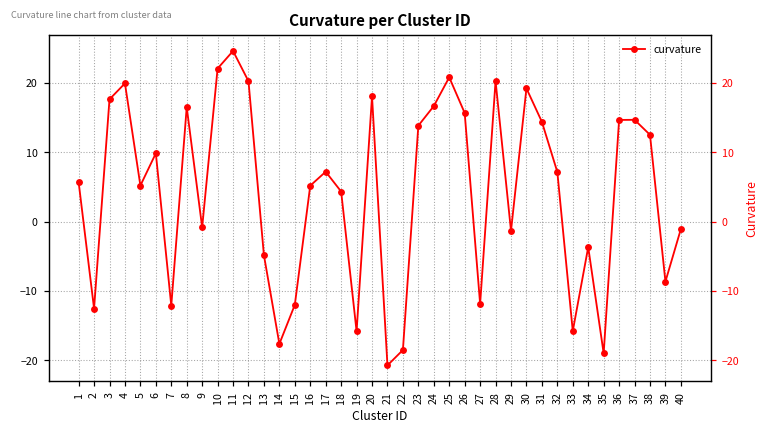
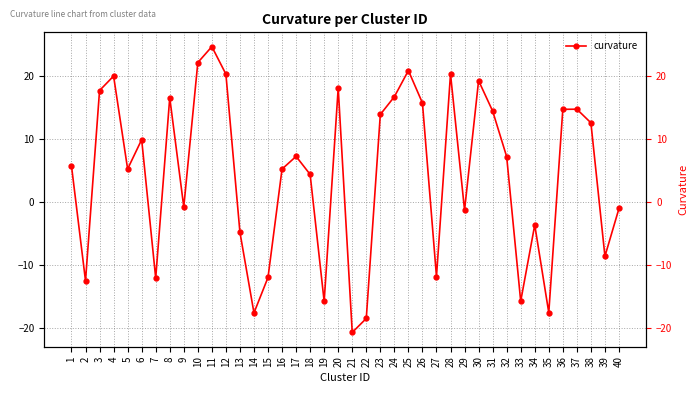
35: -19 -> -18
